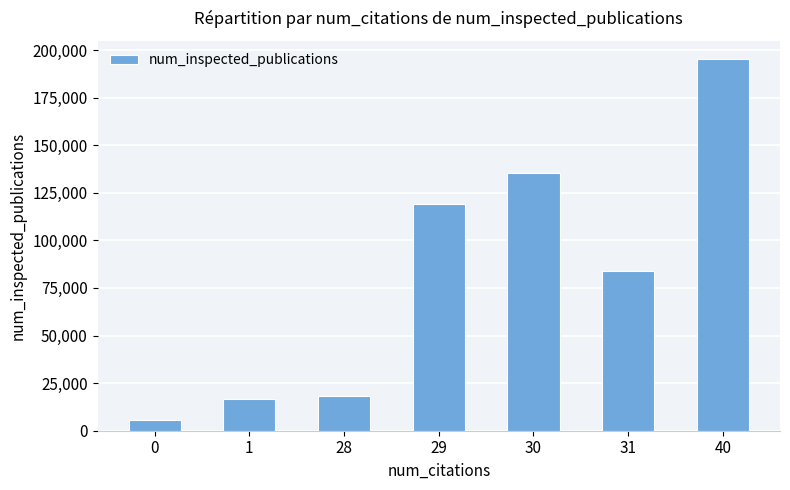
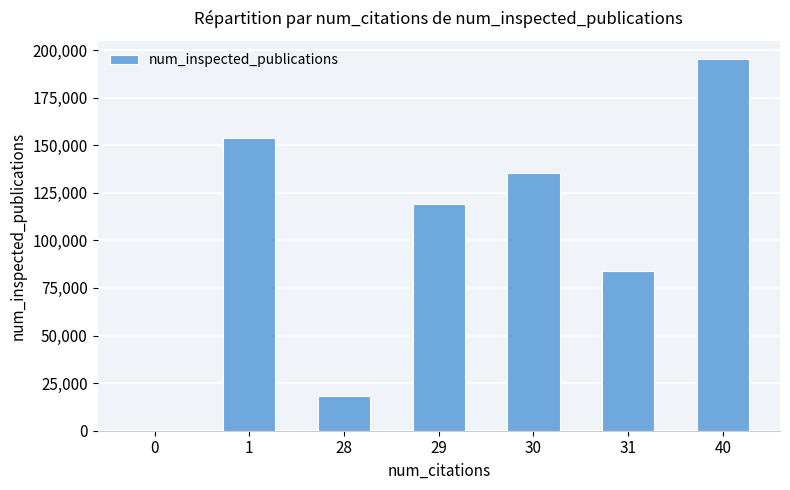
0: 6,000 -> 0
1: 17,000 -> 154,000
